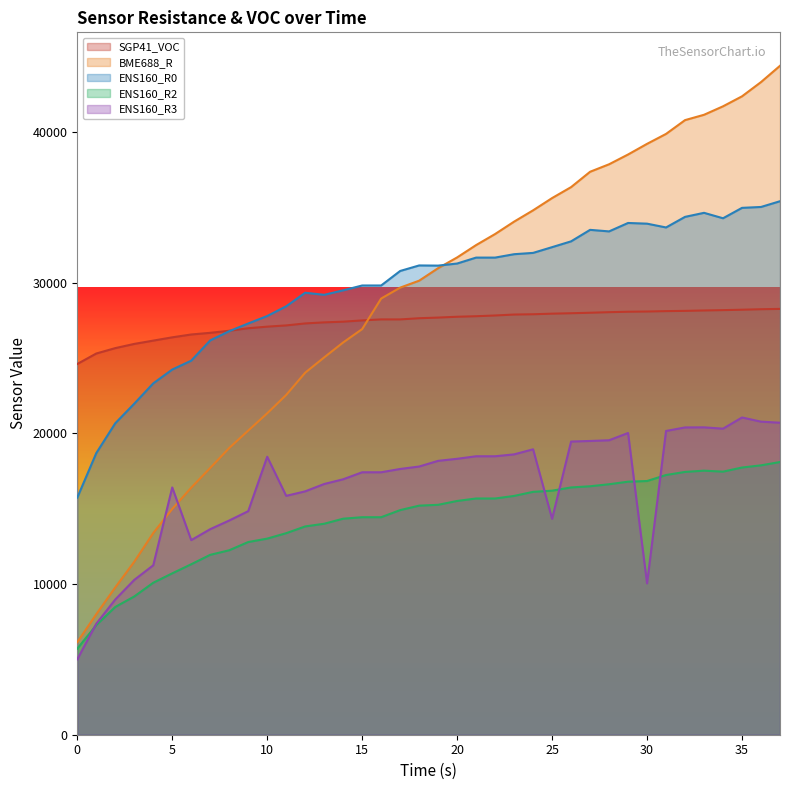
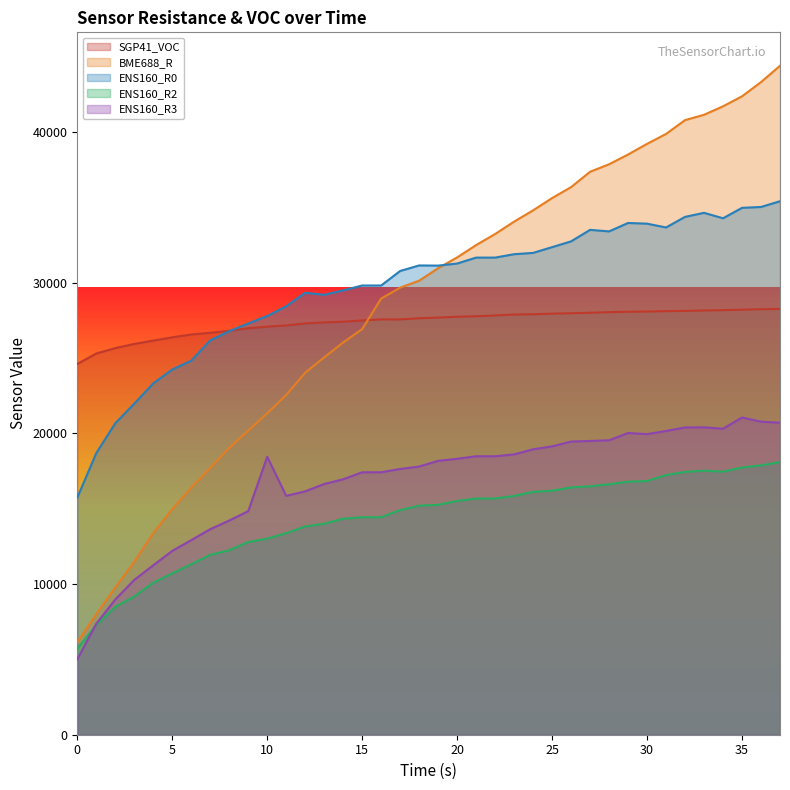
ENS160_R3, 5: 16400 -> 12200
ENS160_R3, 25: 14300 -> 19100
ENS160_R3, 30: 10000 -> 19900
